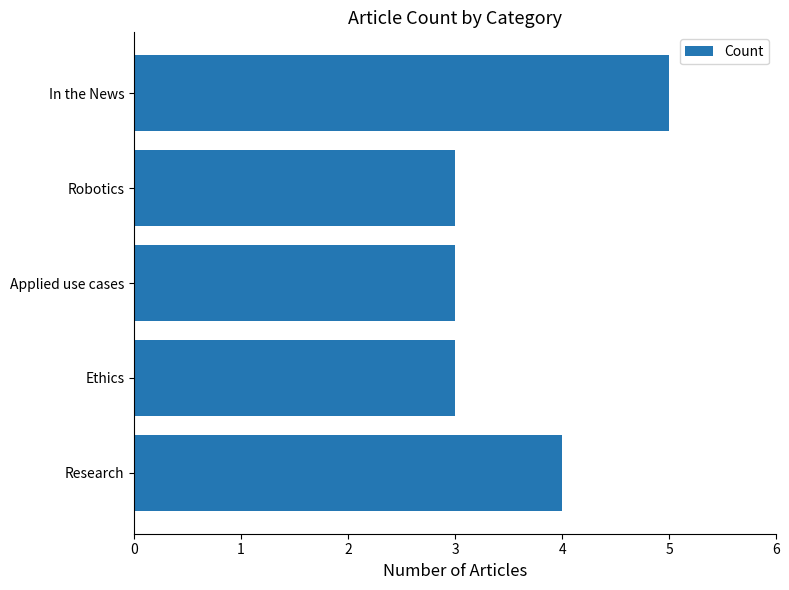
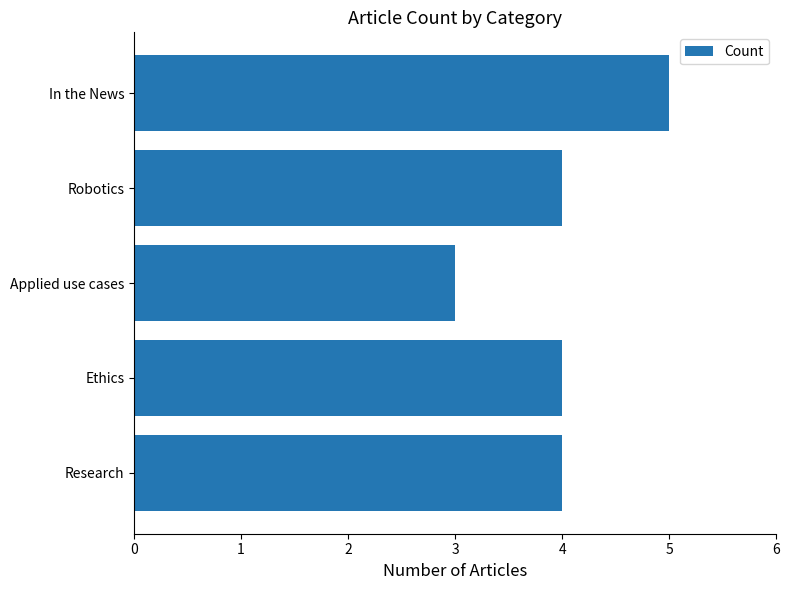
Robotics: 3 -> 4
Ethics: 3 -> 4
